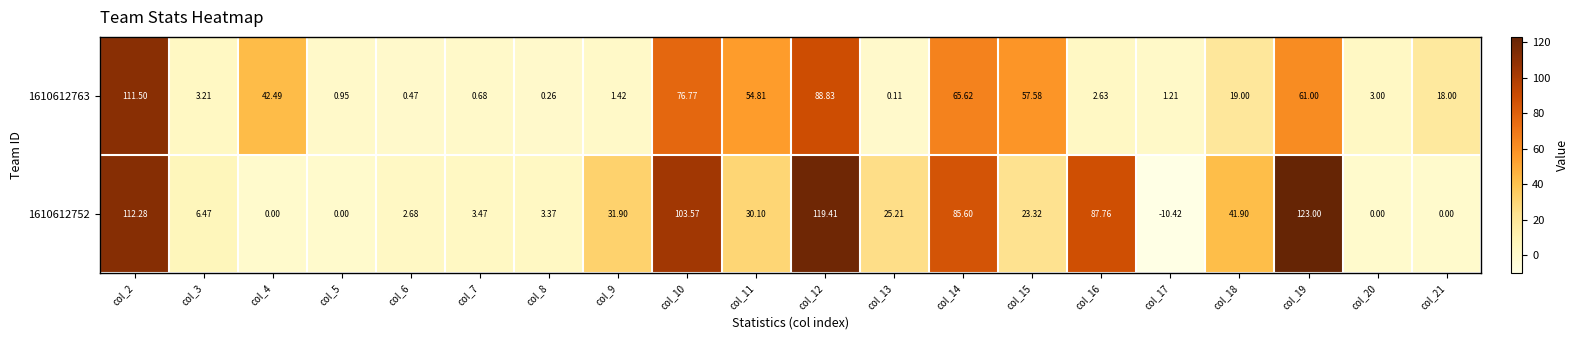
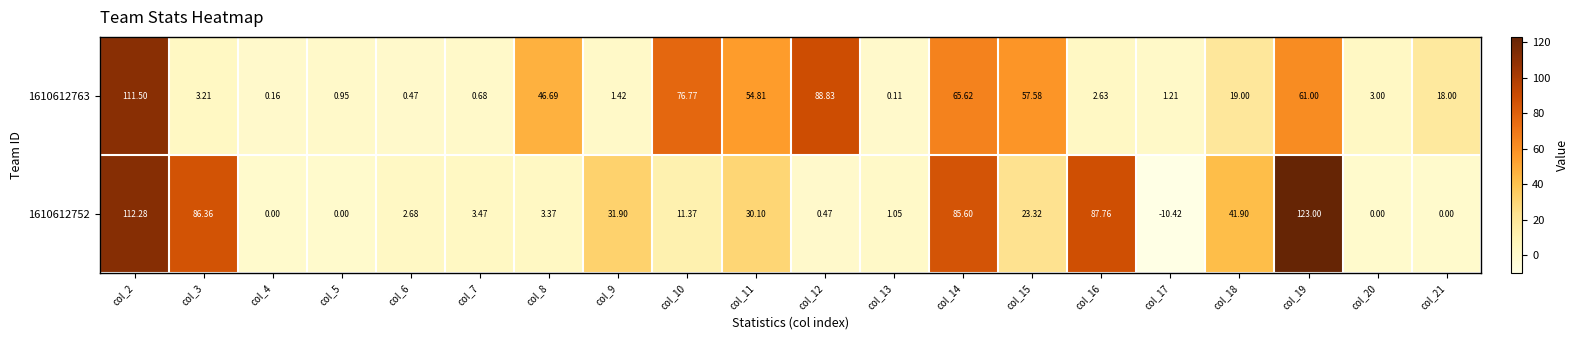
1610612763, col_4: 42.49 -> 0.16
1610612763, col_8: 0.26 -> 46.69
1610612752, col_3: 6.47 -> 86.36
1610612752, col_10: 103.57 -> 11.37
1610612752, col_12: 119.41 -> 0.47
1610612752, col_13: 25.21 -> 1.05
